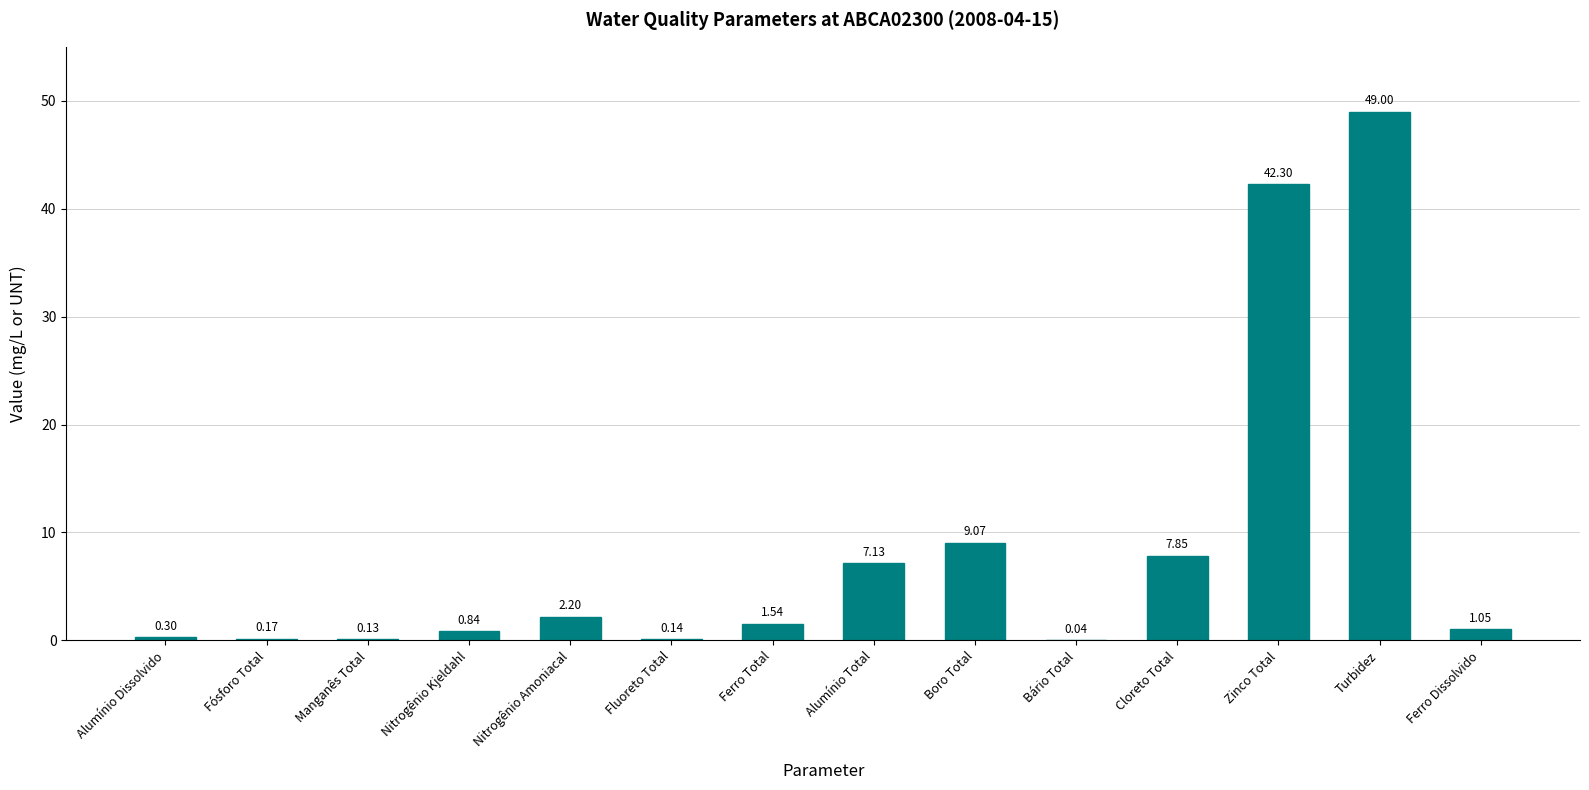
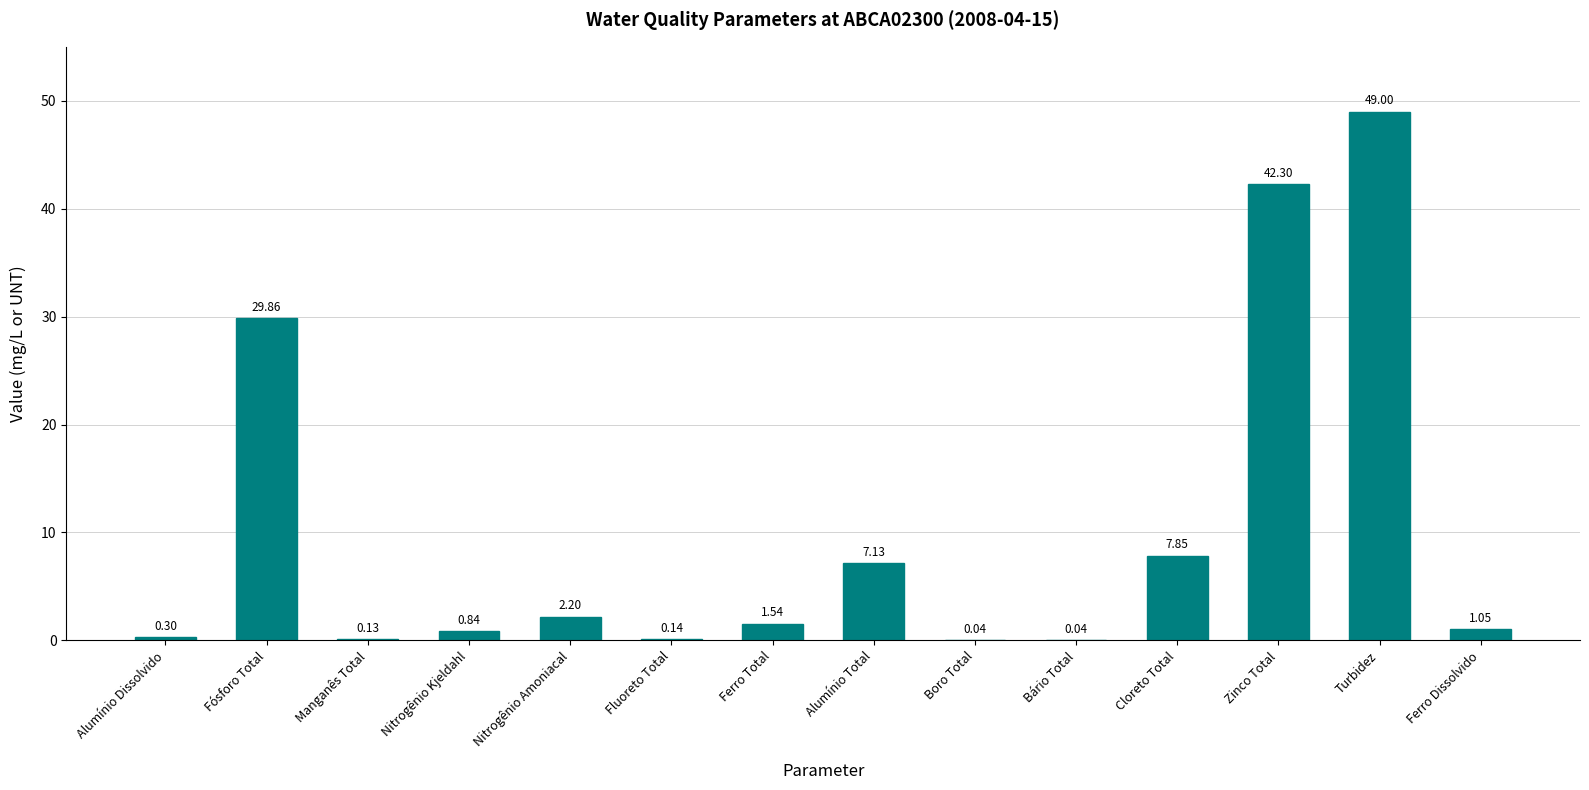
Fósforo Total: 0.17 -> 29.86
Boro Total: 9.07 -> 0.04
